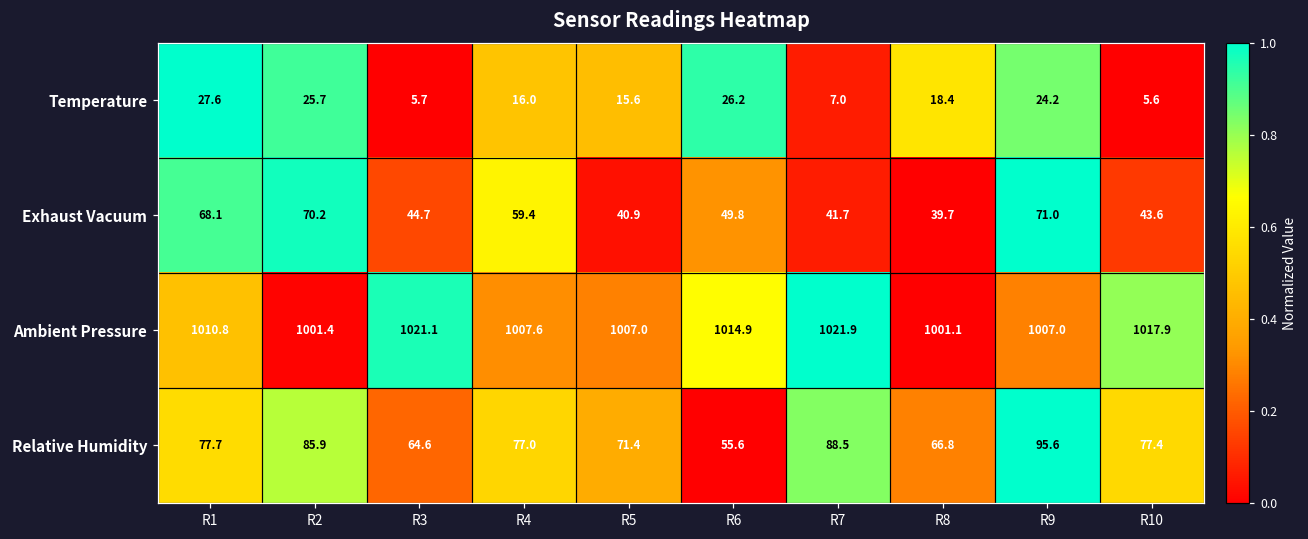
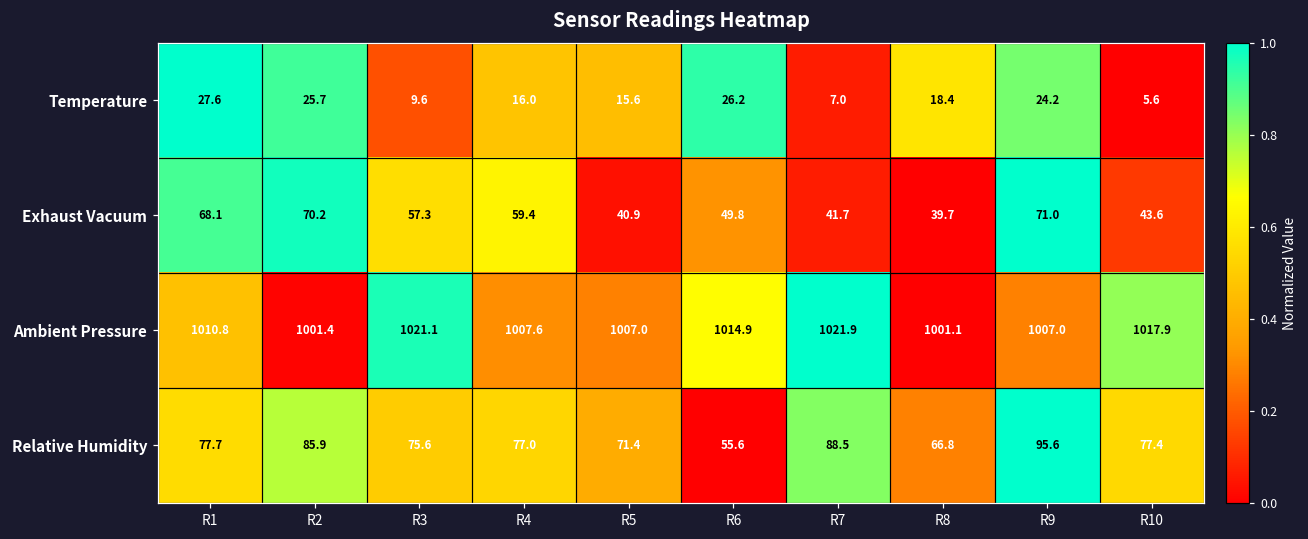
Temperature, R3: 5.7 -> 9.6
Exhaust Vacuum, R3: 44.7 -> 57.3
Relative Humidity, R3: 64.6 -> 75.6
